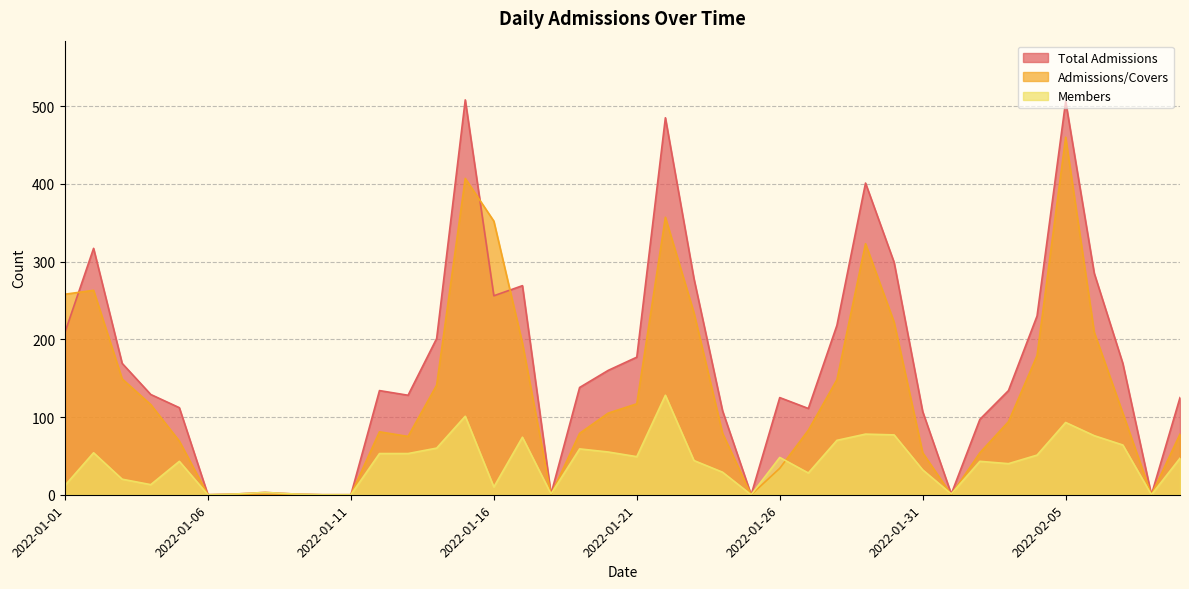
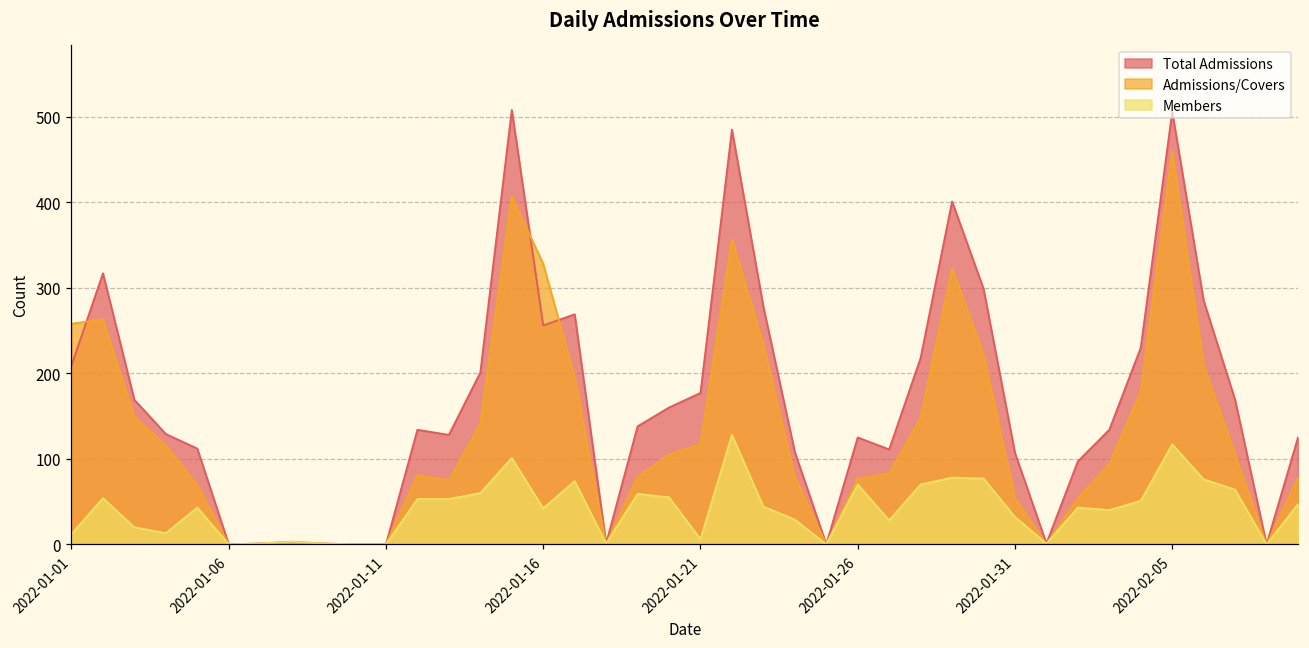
Admissions/Covers, 2022-01-16: 350 -> 330
Members, 2022-01-16: 10 -> 40
Members, 2022-01-21: 50 -> 10
Admissions/Covers, 2022-01-26: 30 -> 80
Members, 2022-01-26: 50 -> 70
Members, 2022-02-05: 90 -> 120
